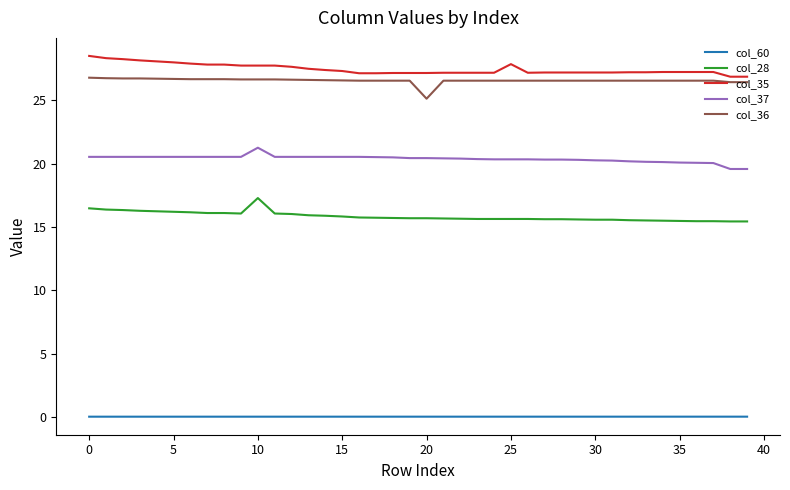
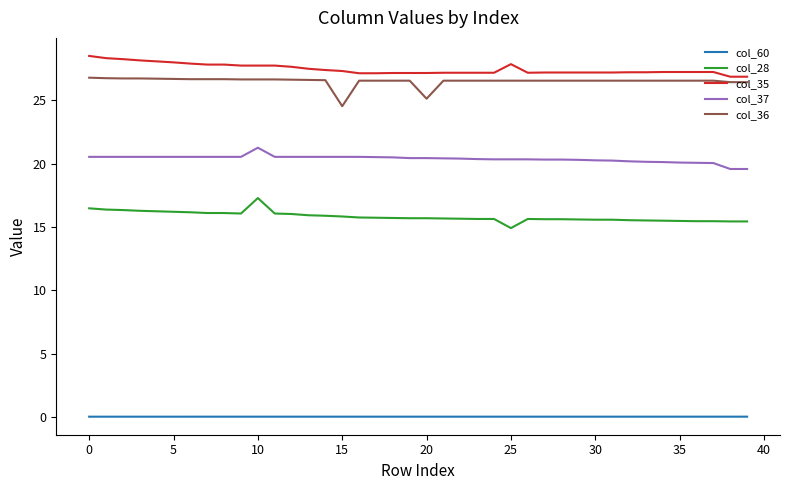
col_36, 15: 26.6 -> 24.5
col_28, 25: 15.6 -> 14.9
